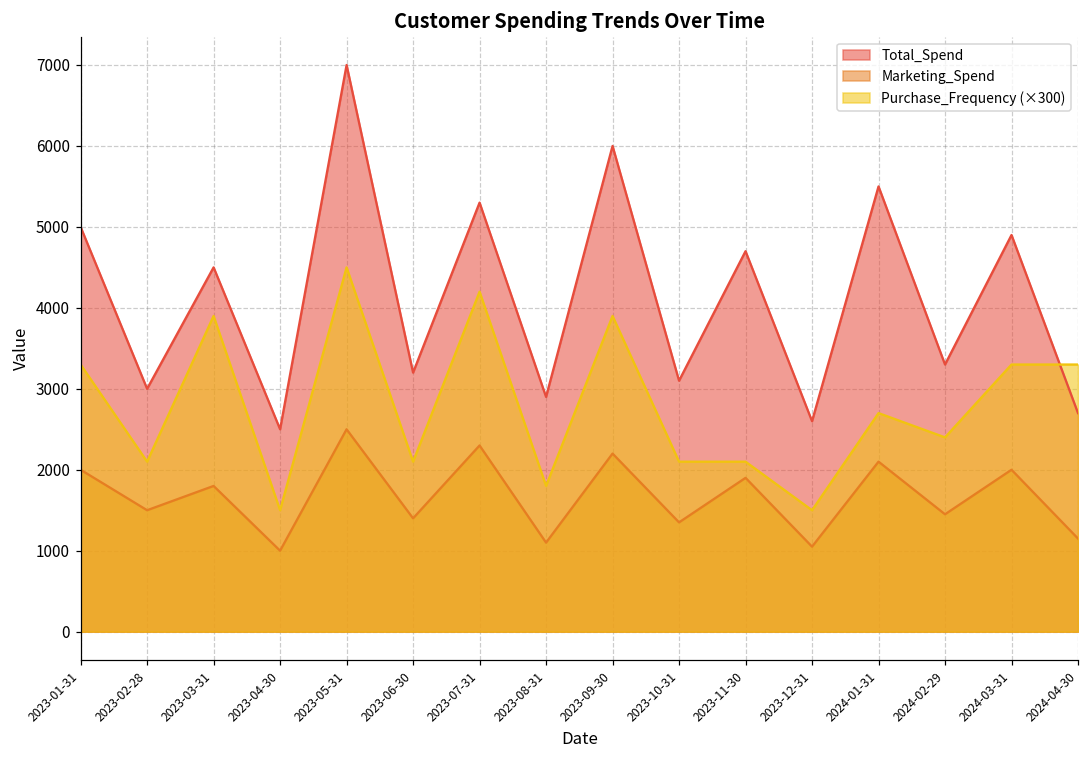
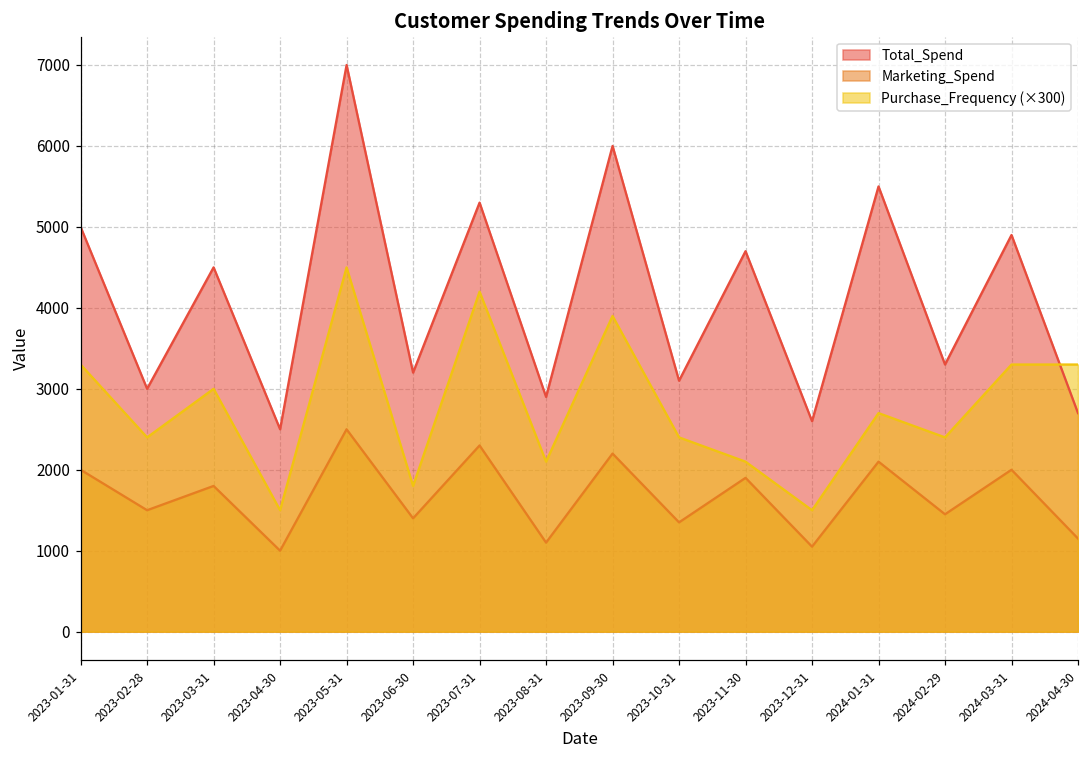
Purchase_Frequency (×300), 2023-02-28: 2100 -> 2400
Purchase_Frequency (×300), 2023-03-31: 3900 -> 3000
Purchase_Frequency (×300), 2023-06-30: 2100 -> 1800
Purchase_Frequency (×300), 2023-08-31: 1800 -> 2100
Purchase_Frequency (×300), 2023-10-31: 2100 -> 2400
